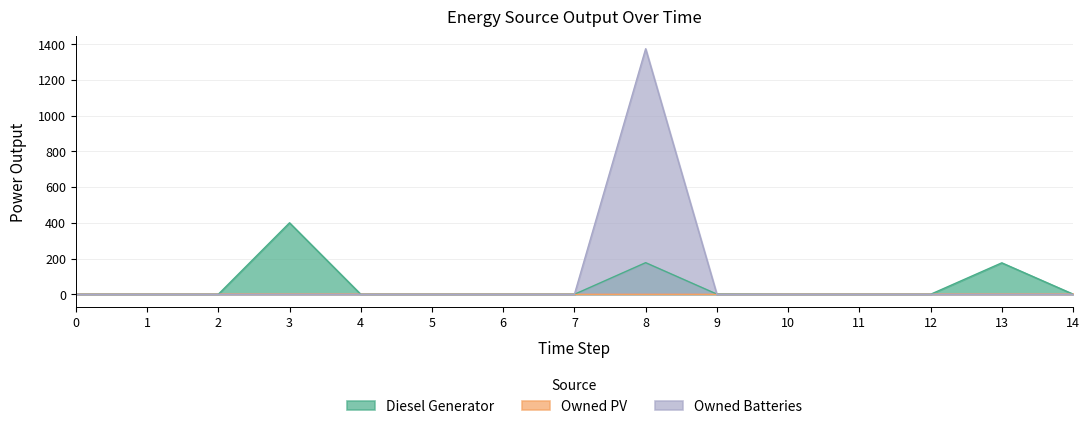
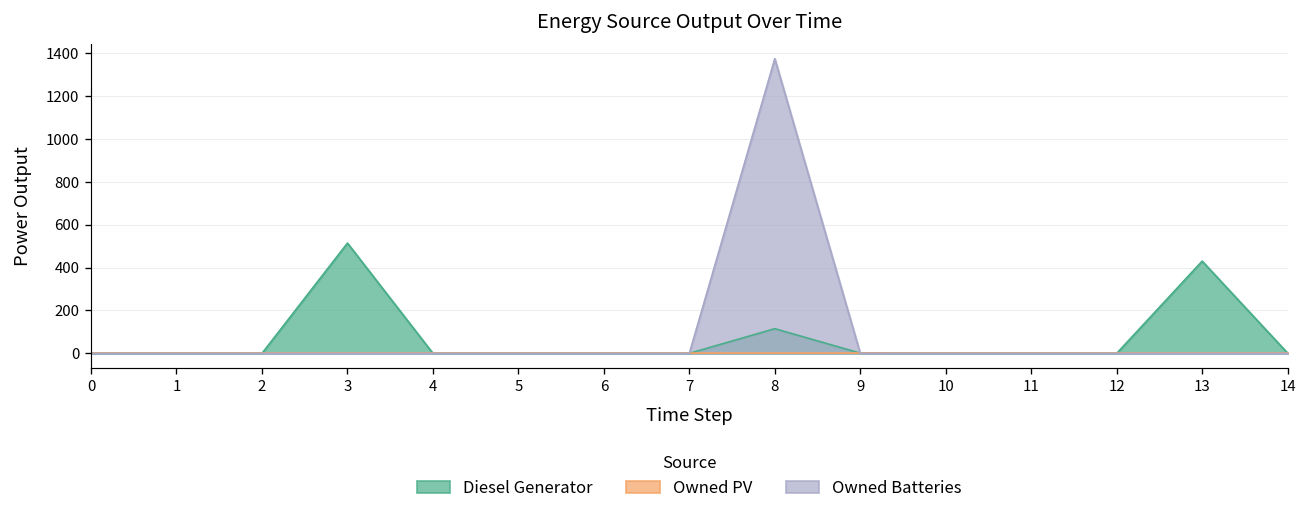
Diesel Generator, 3: 400 -> 510
Diesel Generator, 8: 180 -> 120
Diesel Generator, 13: 180 -> 430
